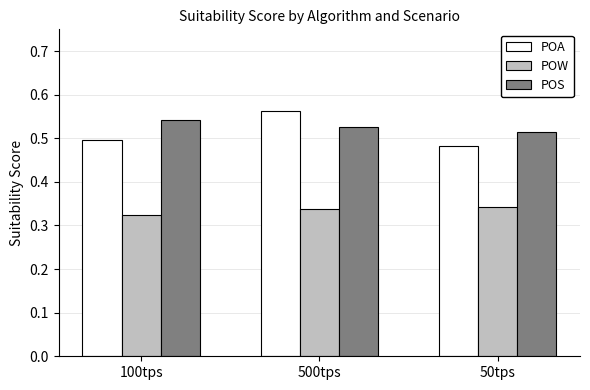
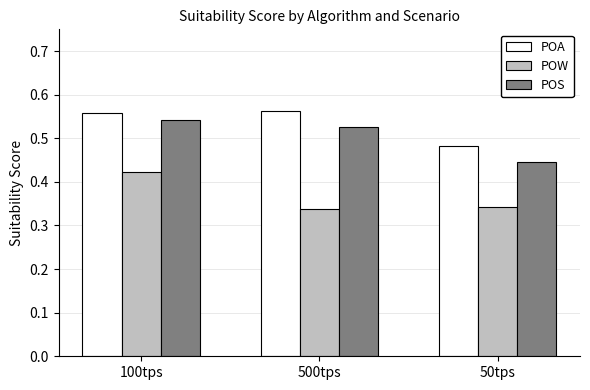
POA, 100tps: 0.50 -> 0.56
POW, 100tps: 0.33 -> 0.42
POS, 50tps: 0.51 -> 0.45
